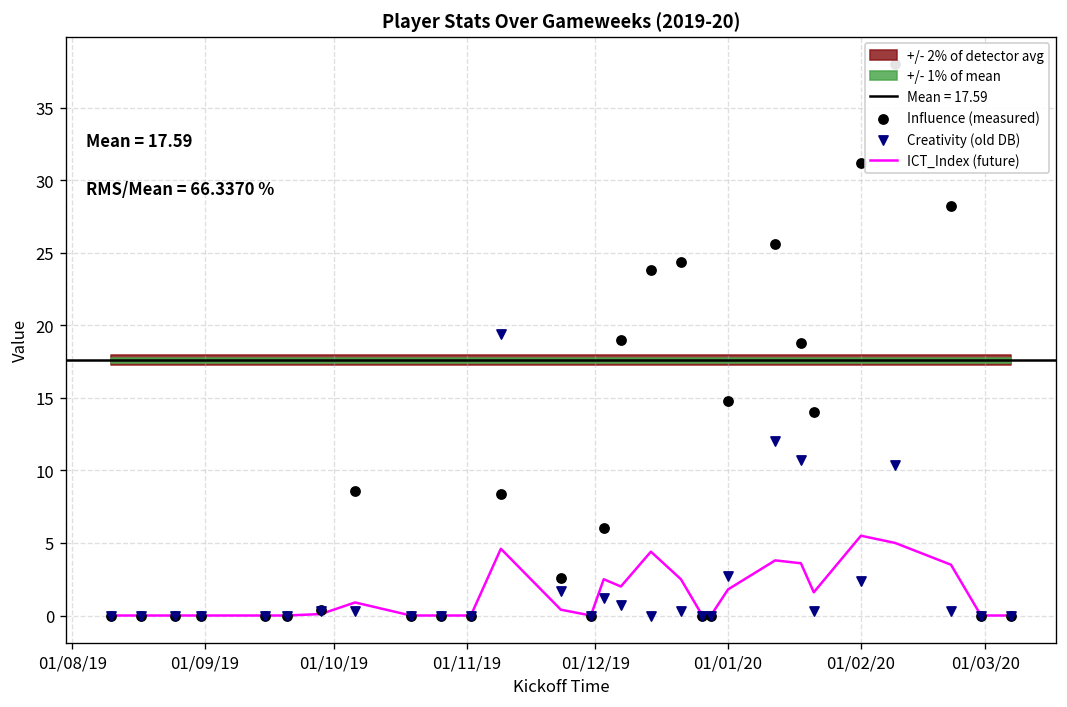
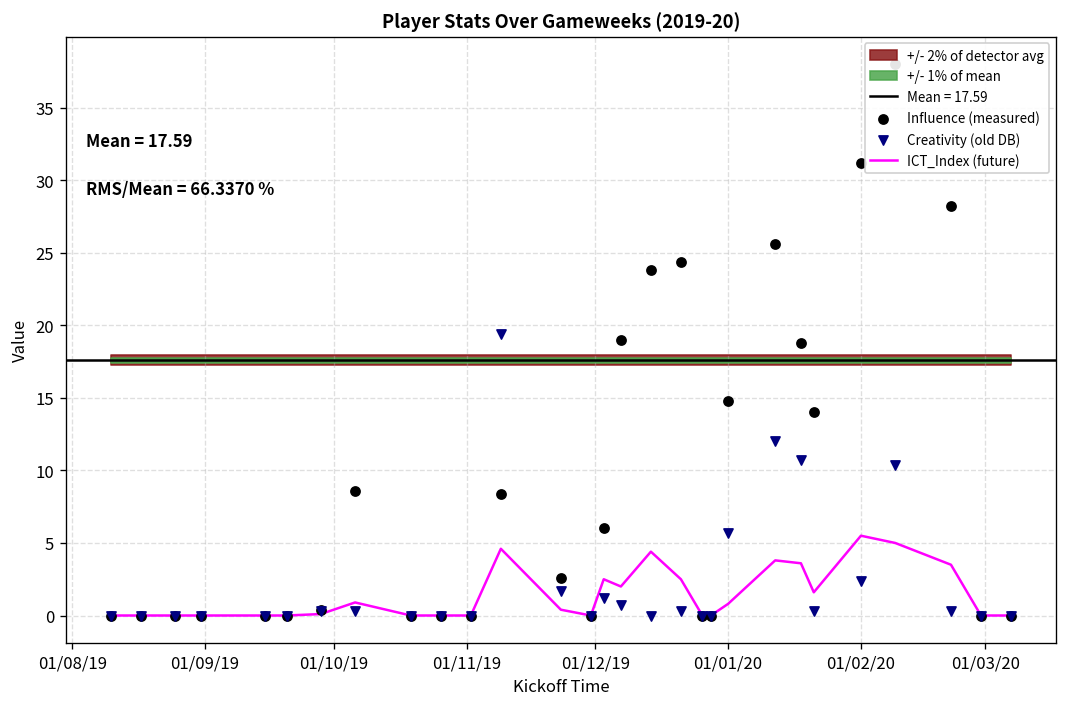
ICT_Index (future), 01/01/20: 1.8 -> 0.8
Creativity (old DB), 01/01/20: 2.7 -> 5.7
